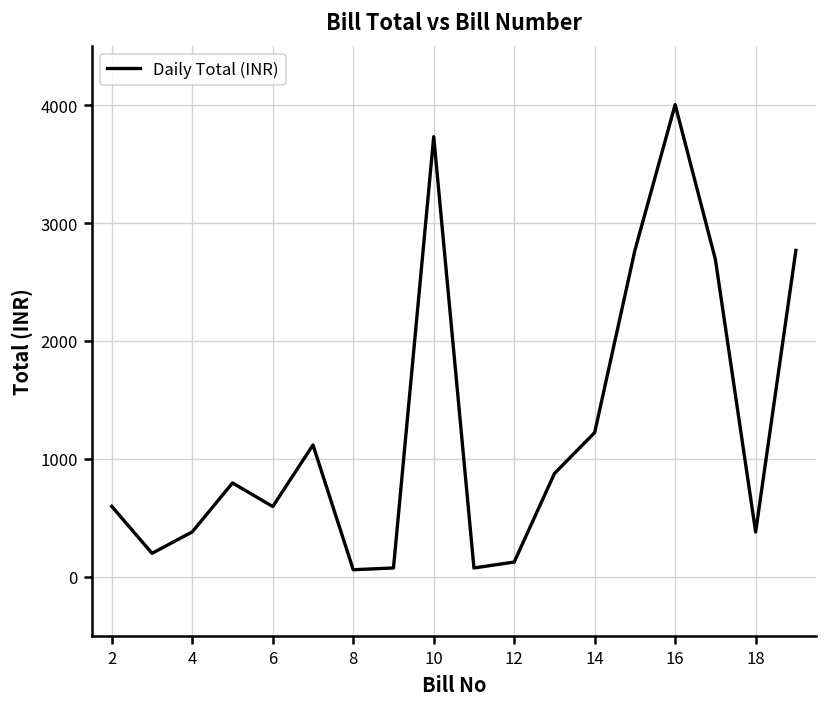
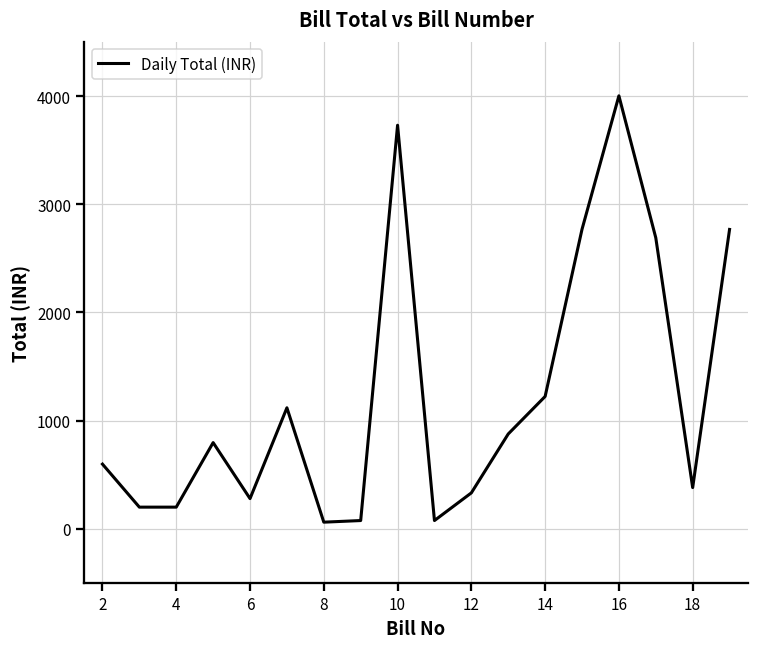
4: 400 -> 200
6: 600 -> 300
12: 100 -> 300
